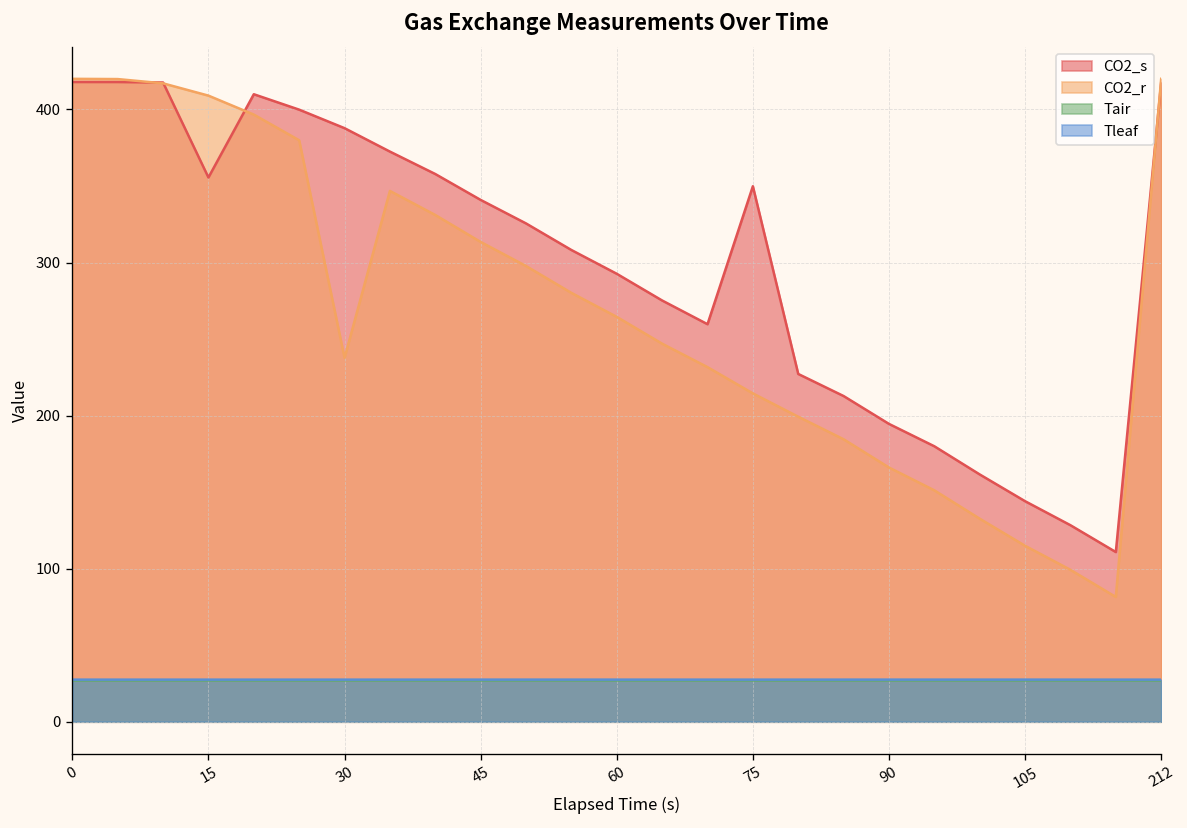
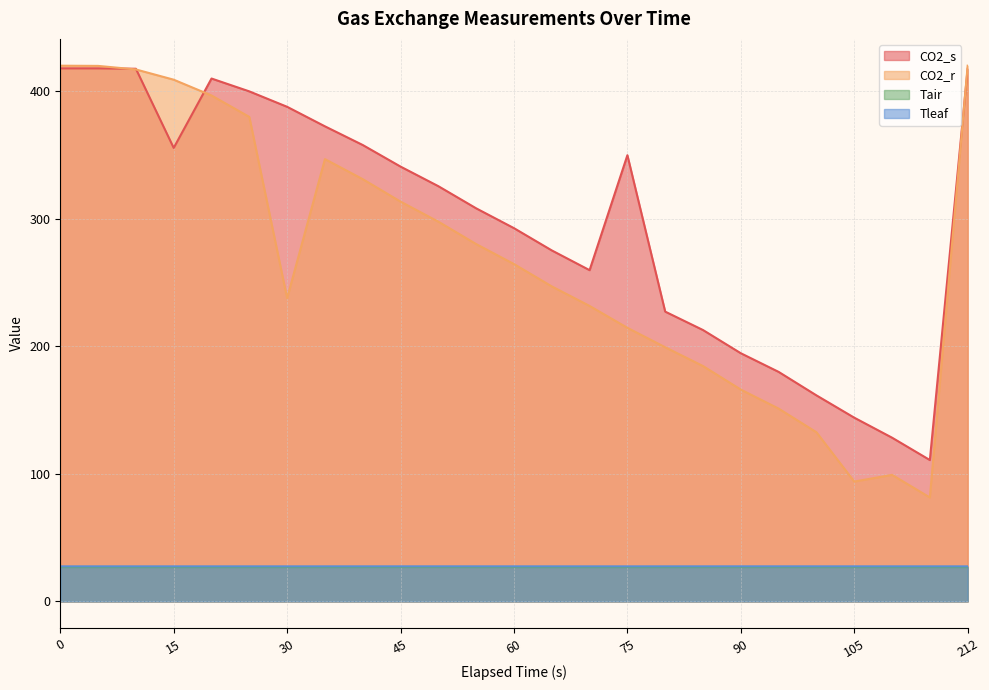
CO2_r, 105: 115 -> 94
